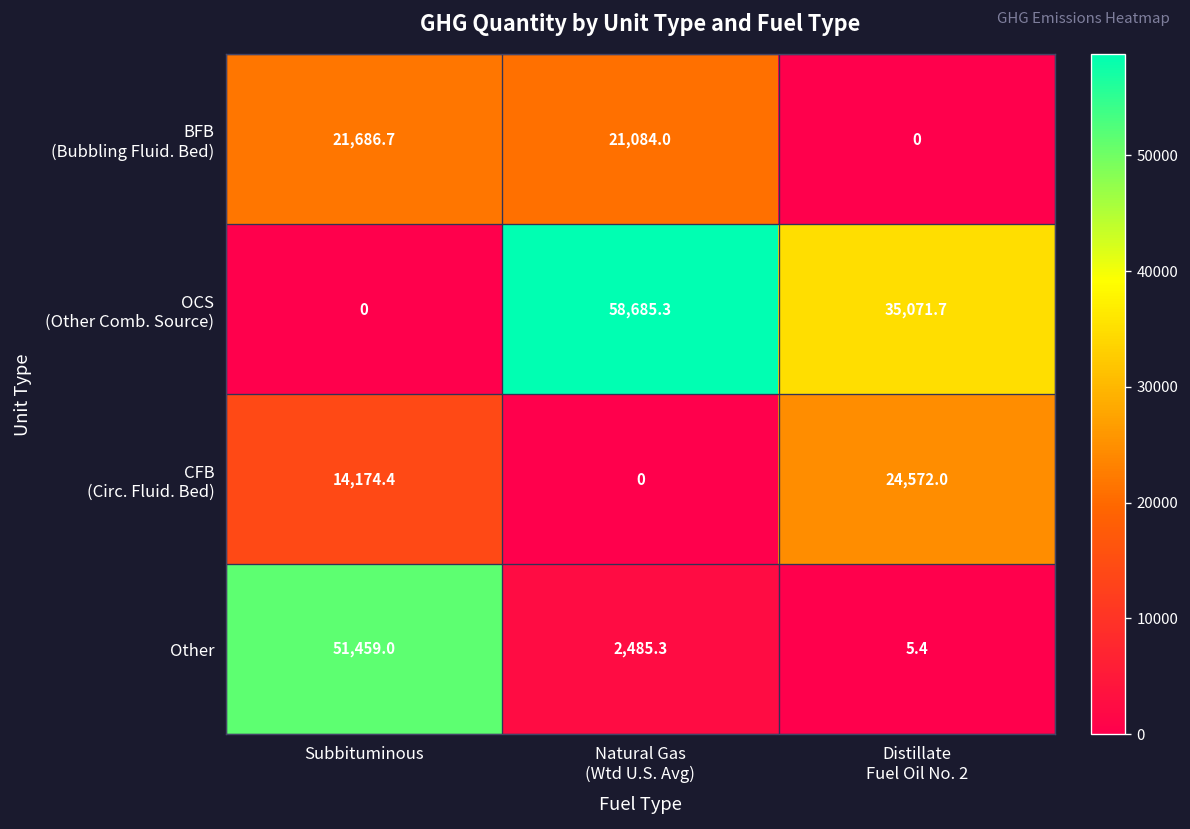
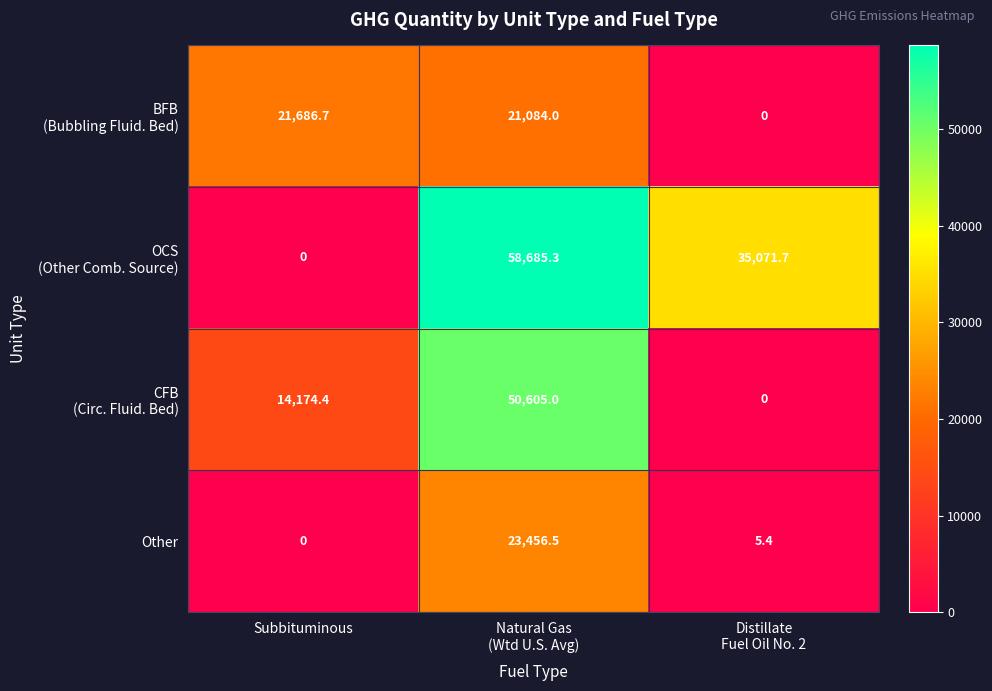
CFB (Circ. Fluid. Bed), Natural Gas (Wtd U.S. Avg): 0 -> 50,605.0
CFB (Circ. Fluid. Bed), Distillate Fuel Oil No. 2: 24,572.0 -> 0
Other, Subbituminous: 51,459.0 -> 0
Other, Natural Gas (Wtd U.S. Avg): 2,485.3 -> 23,456.5
